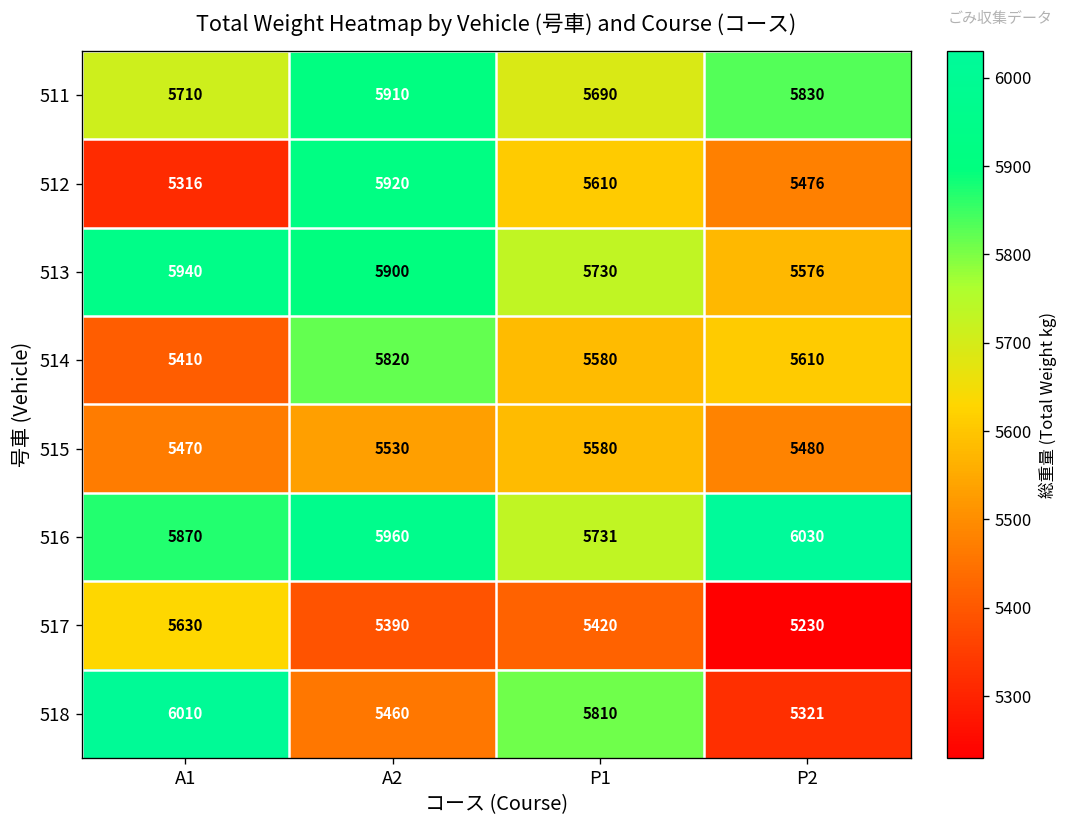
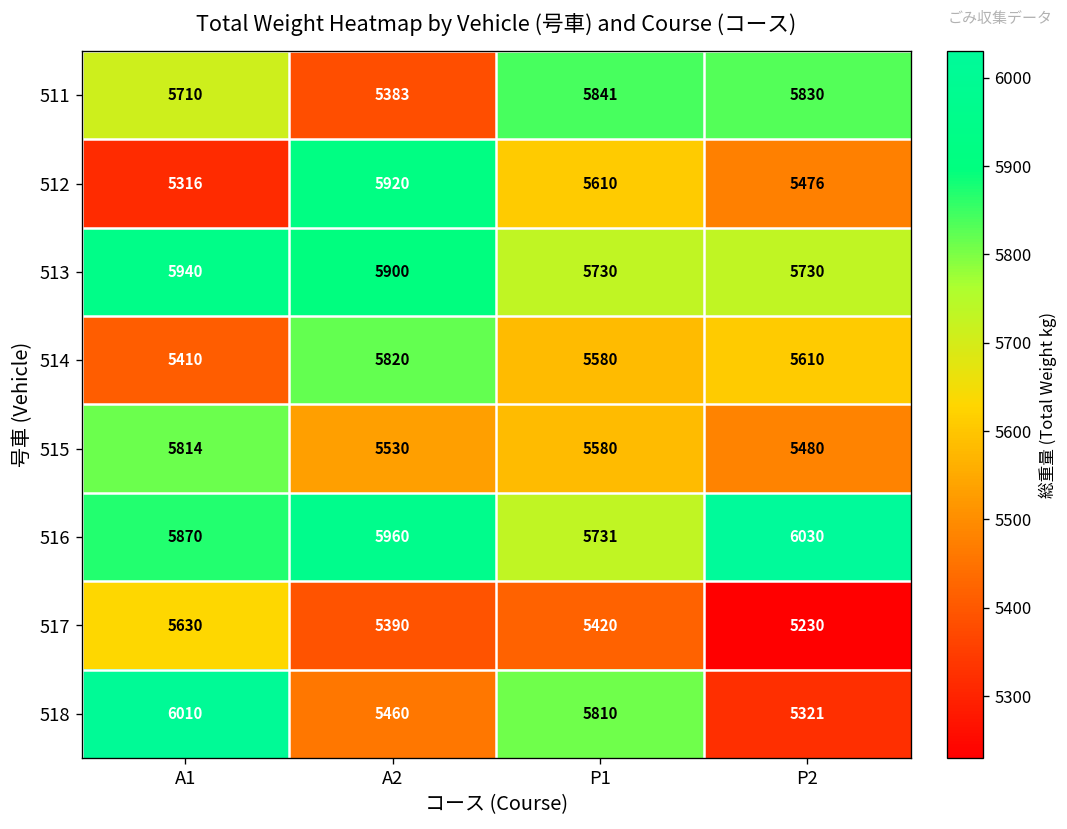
511, A2: 5910 -> 5383
511, P1: 5690 -> 5841
513, P2: 5576 -> 5730
515, A1: 5470 -> 5814
